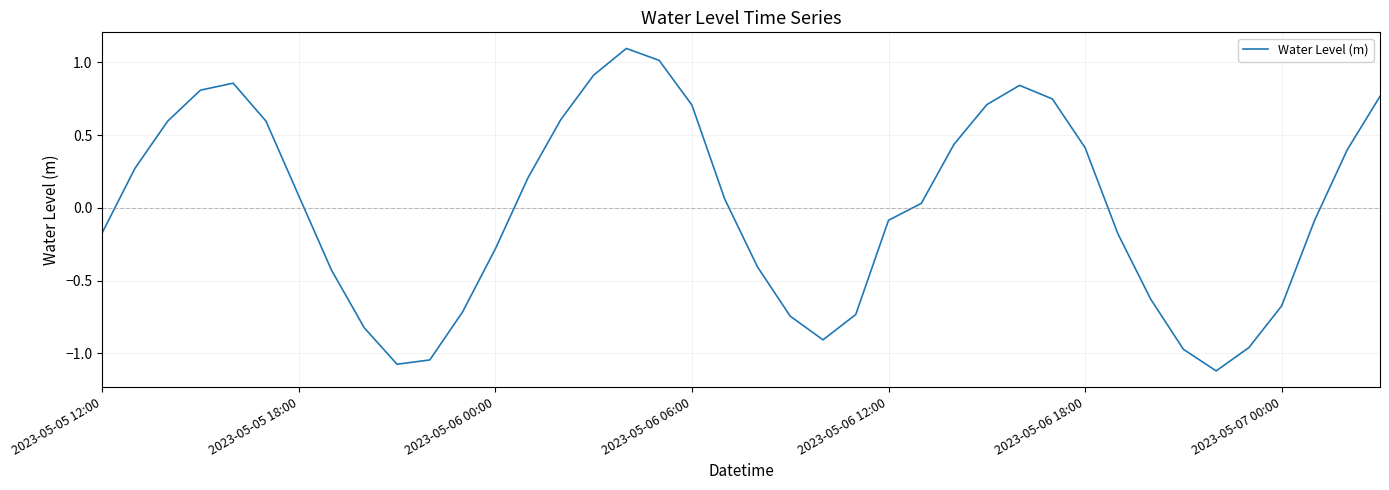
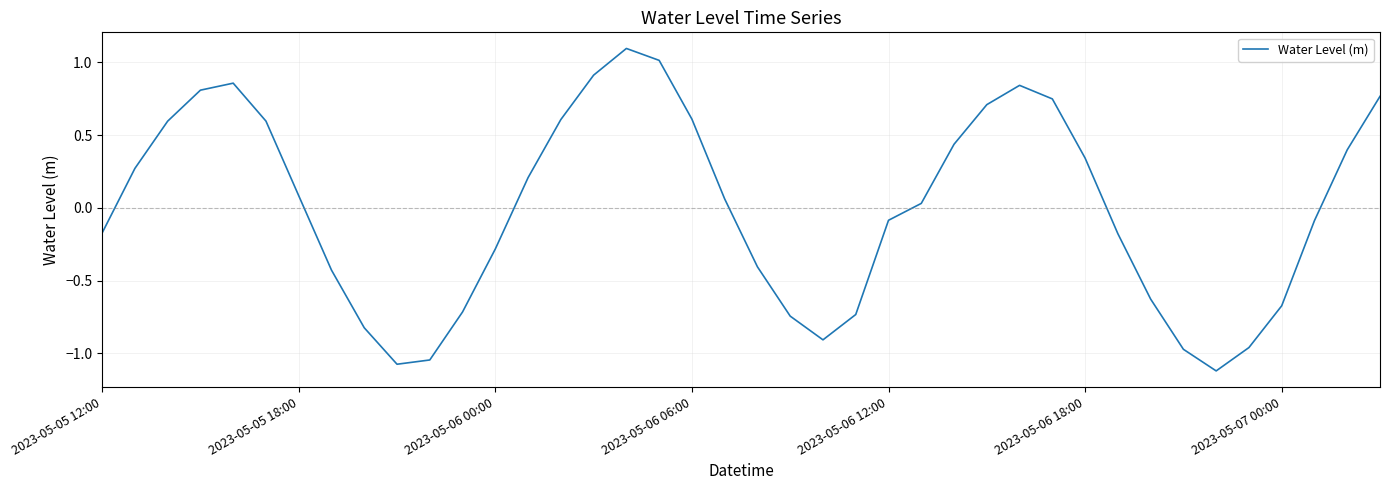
2023-05-06 06:00: 0.71 -> 0.61
2023-05-06 18:00: 0.41 -> 0.34
